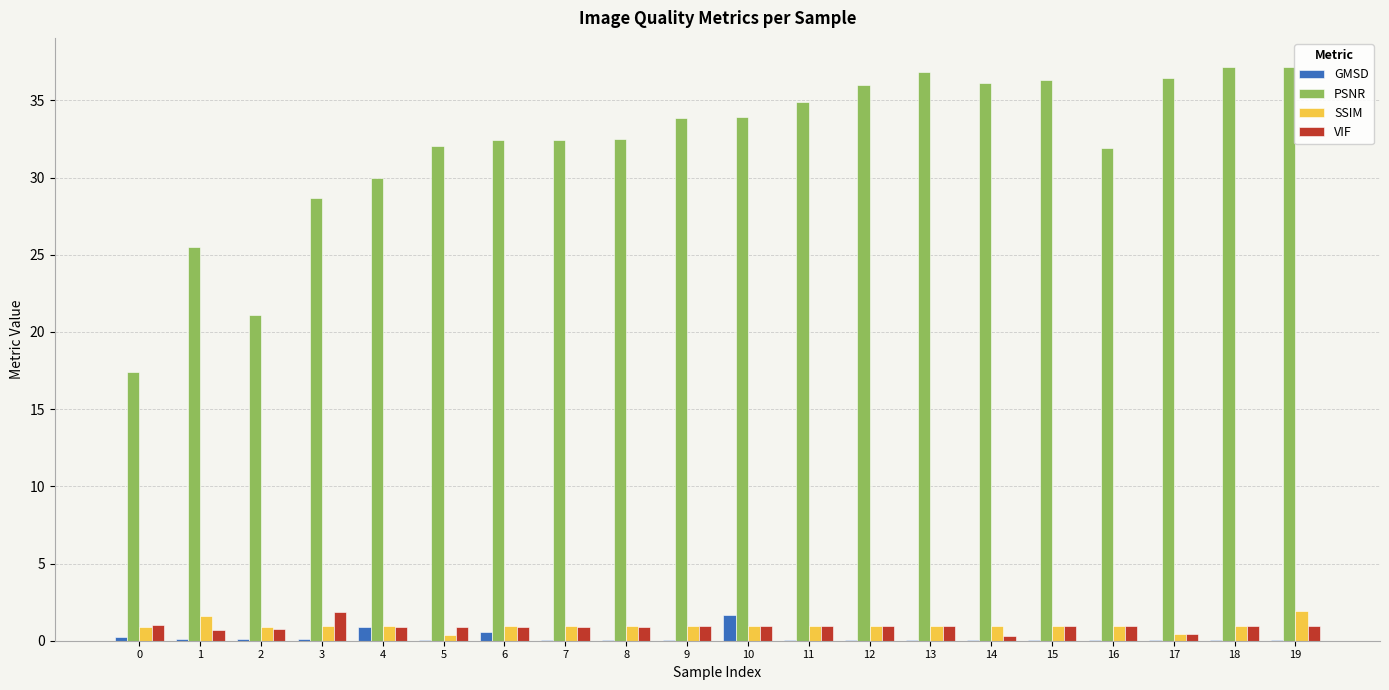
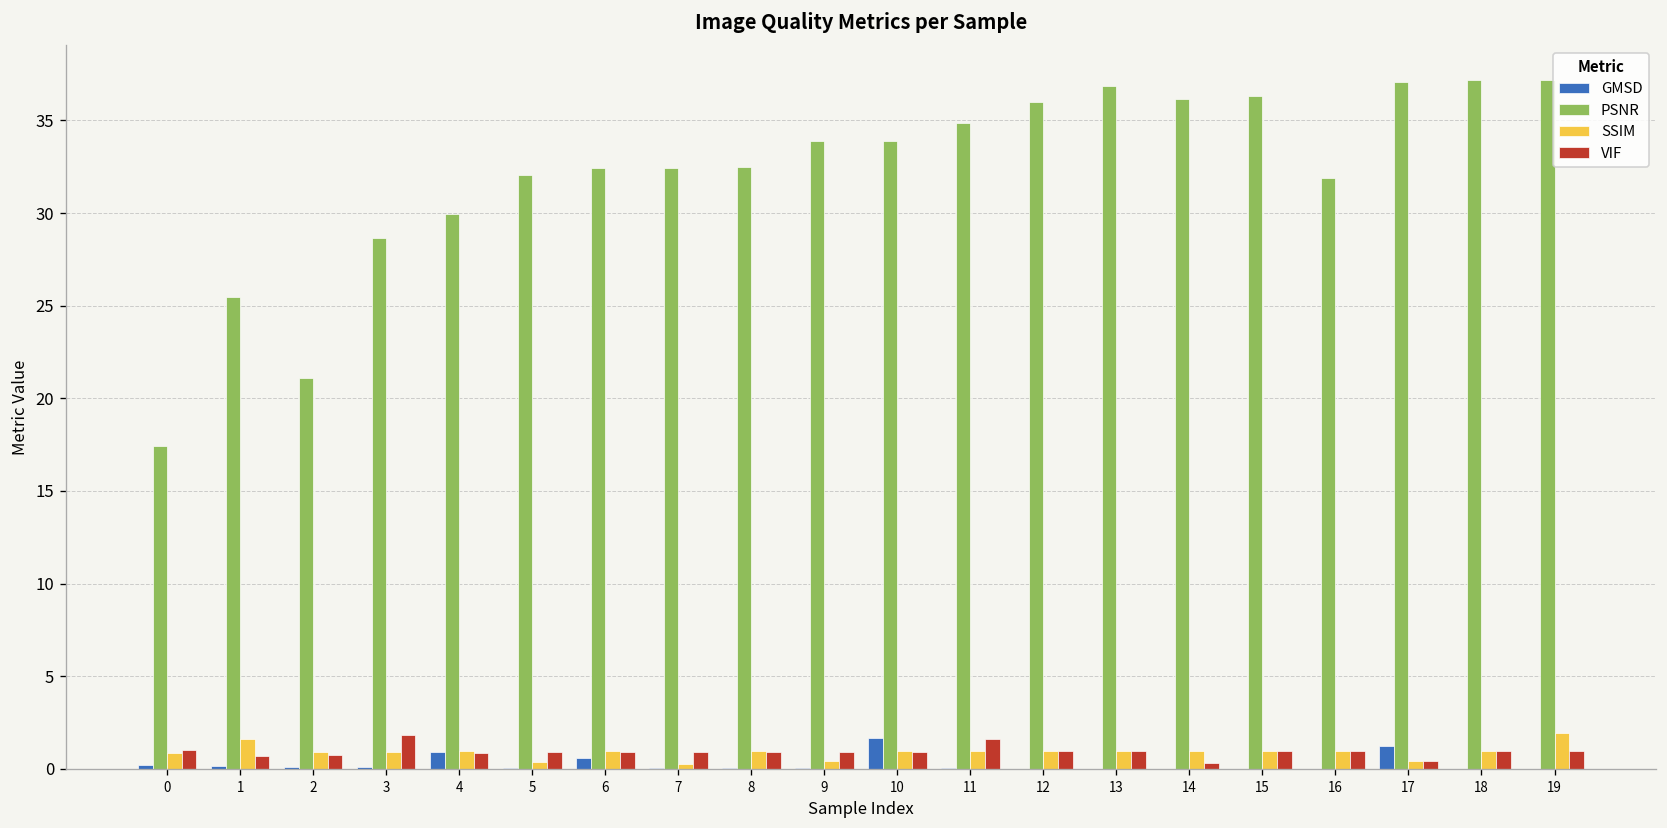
SSIM, 7: 0.9 -> 0.3
SSIM, 9: 1.0 -> 0.4
VIF, 11: 0.9 -> 1.6
GMSD, 17: 0.0 -> 1.3
PSNR, 17: 36.5 -> 37.0
